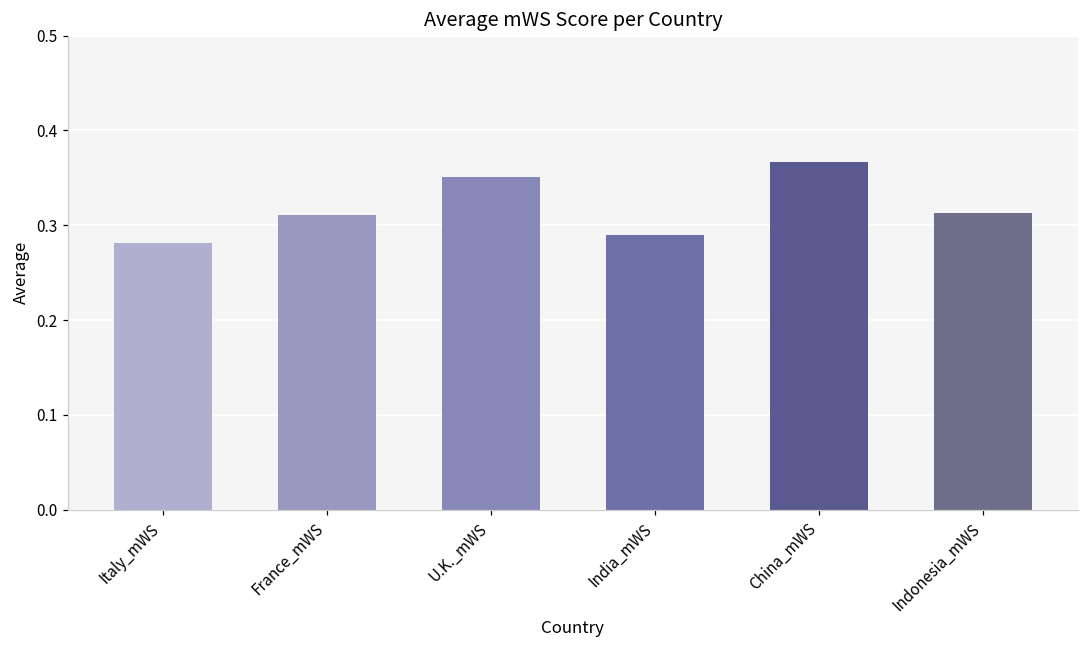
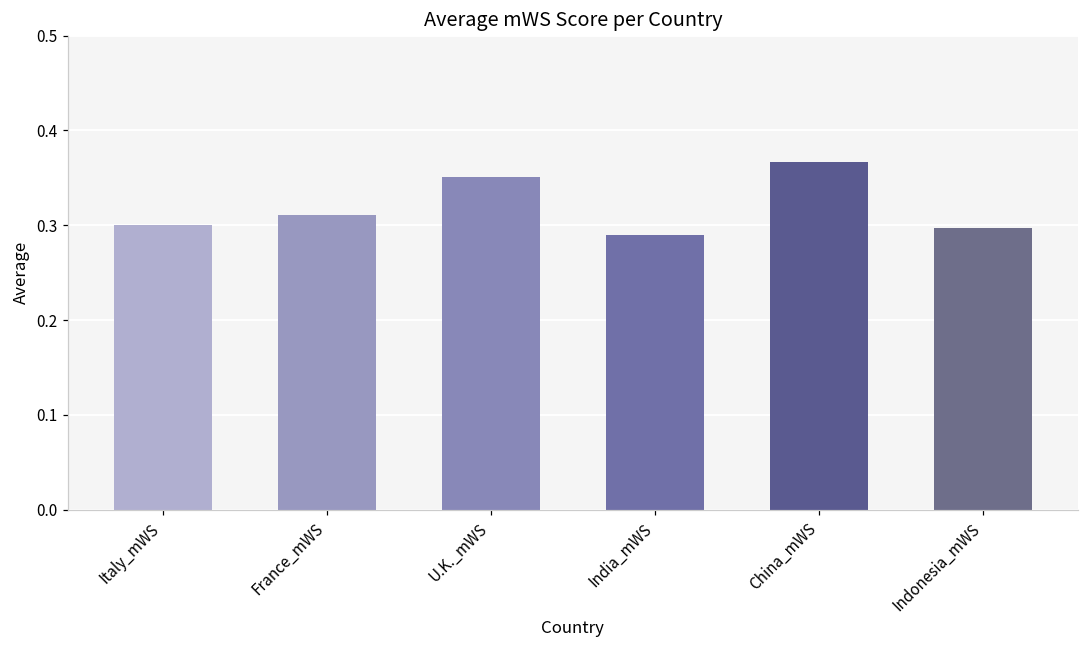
Italy_mWS: 0.28 -> 0.30
Indonesia_mWS: 0.31 -> 0.30
